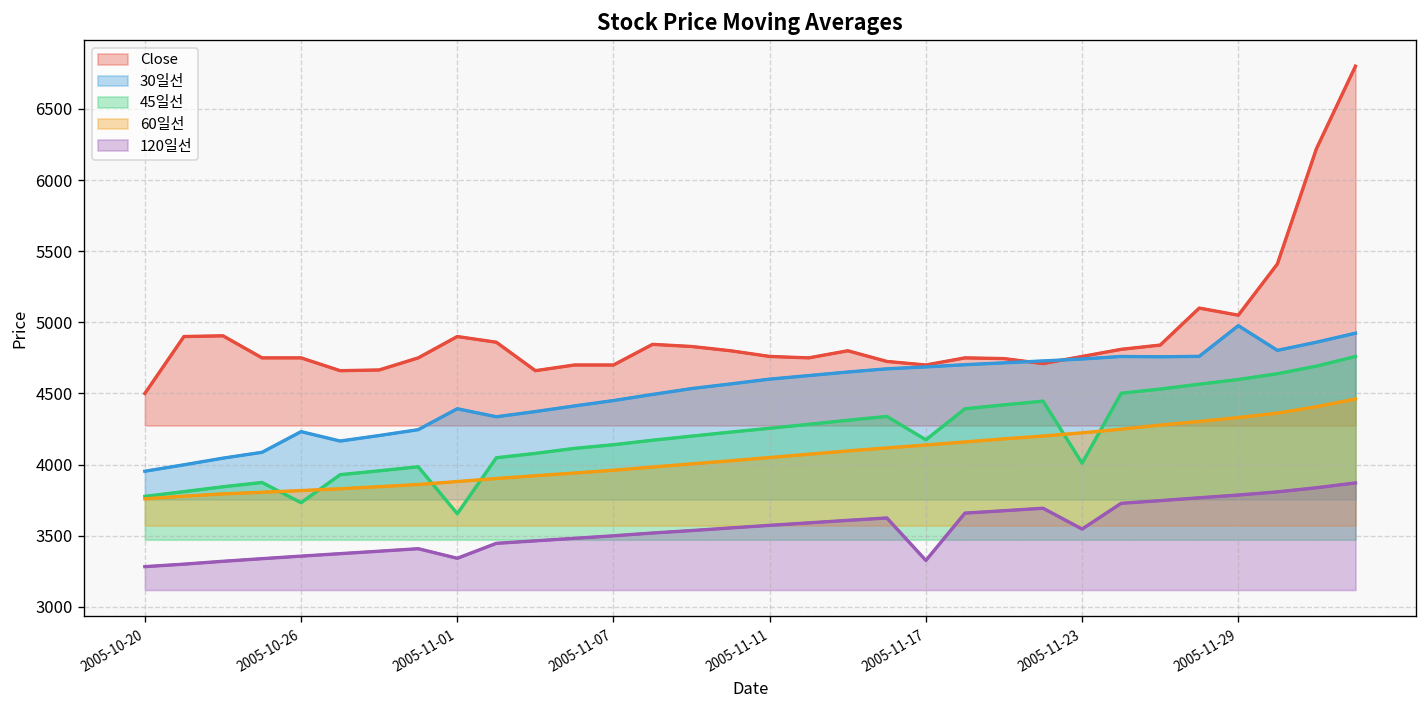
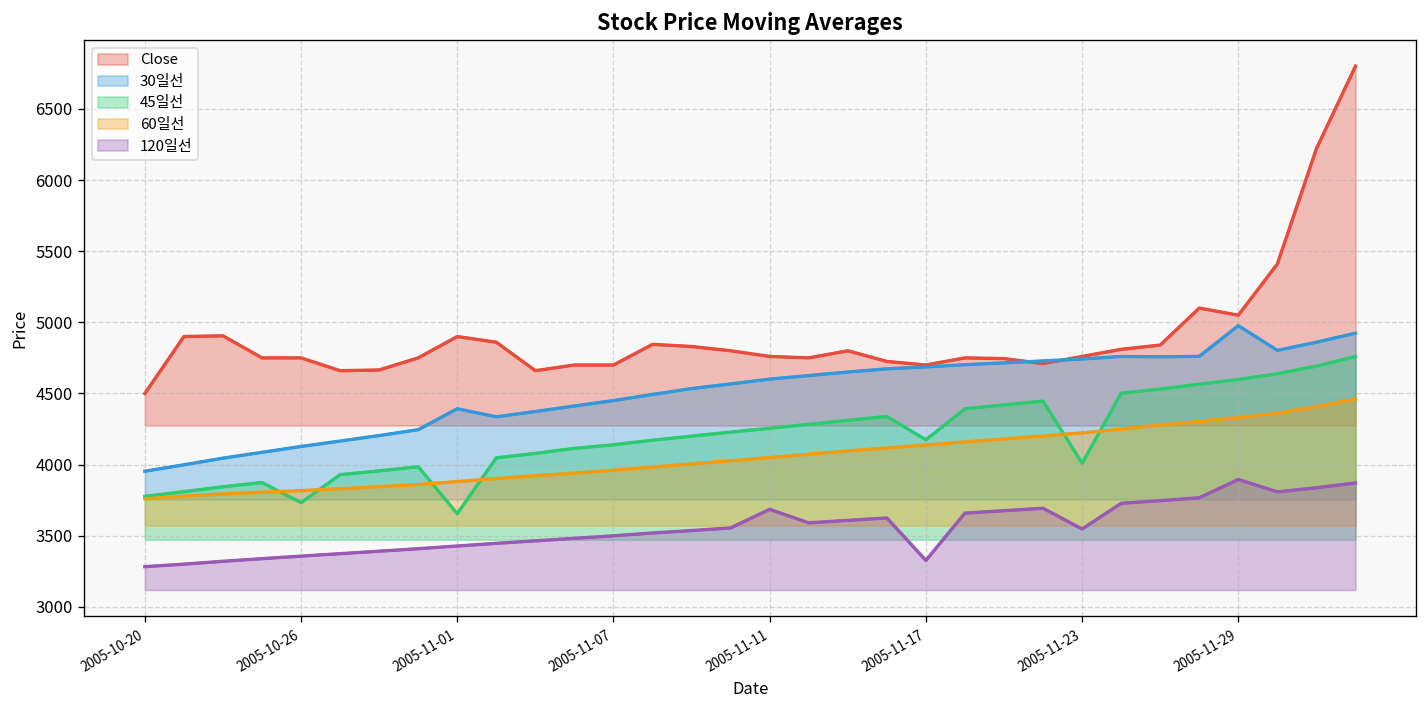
30일선, 2005-10-26: 4230 -> 4130
120일선, 2005-11-01: 3340 -> 3430
120일선, 2005-11-11: 3570 -> 3690
120일선, 2005-11-29: 3790 -> 3900
